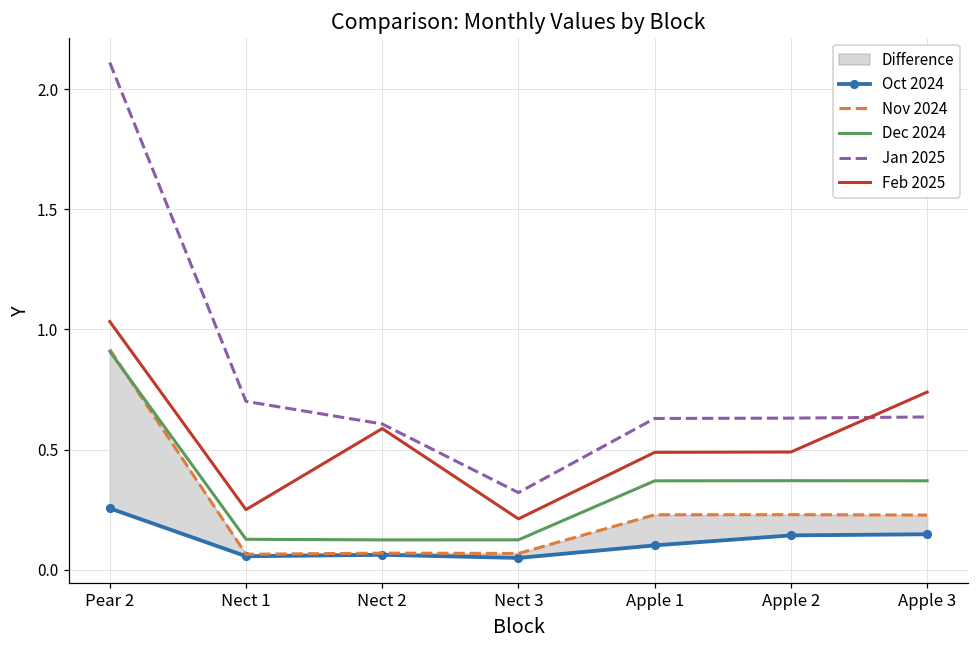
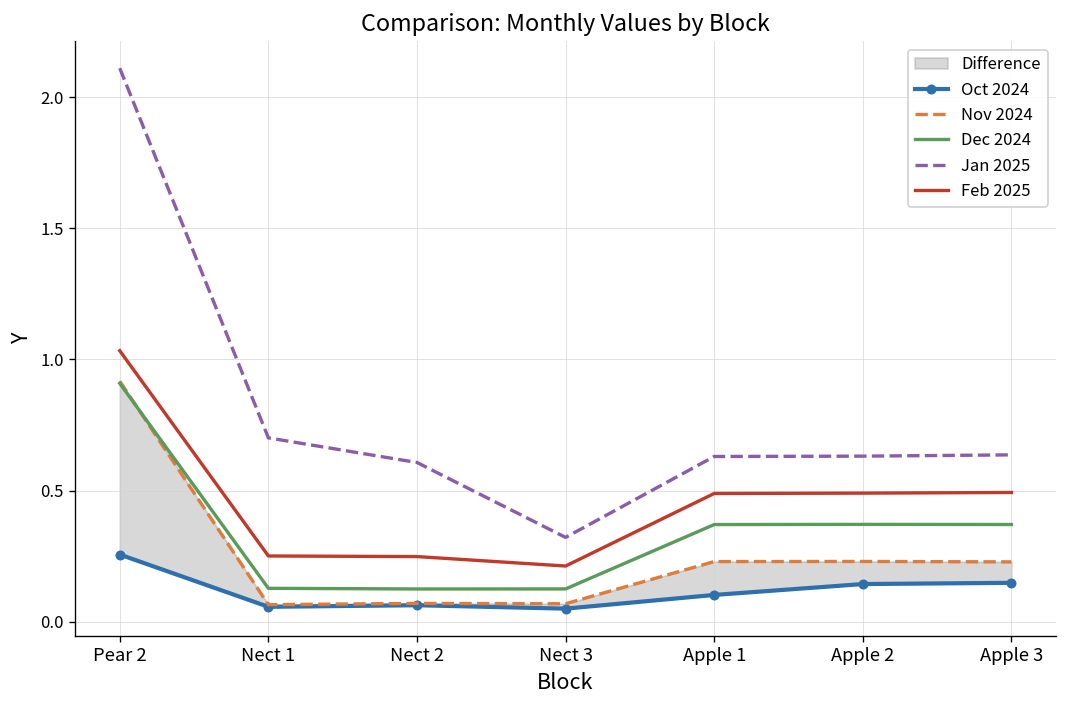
Feb 2025, Nect 2: 0.59 -> 0.25
Feb 2025, Apple 3: 0.74 -> 0.49
